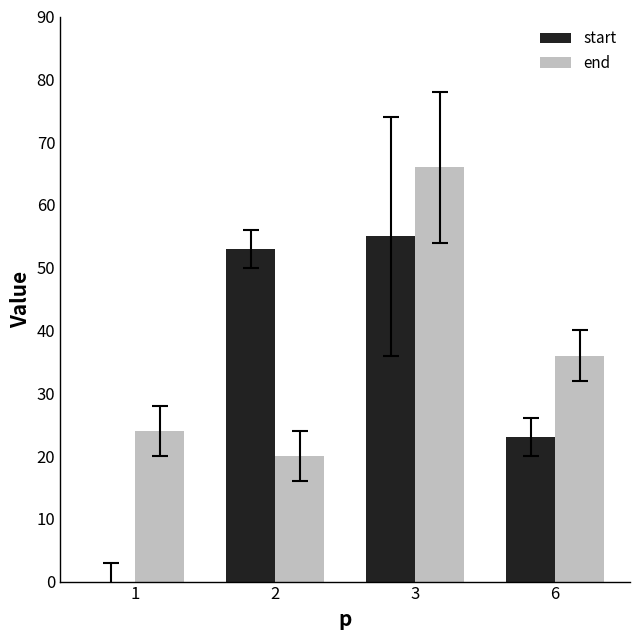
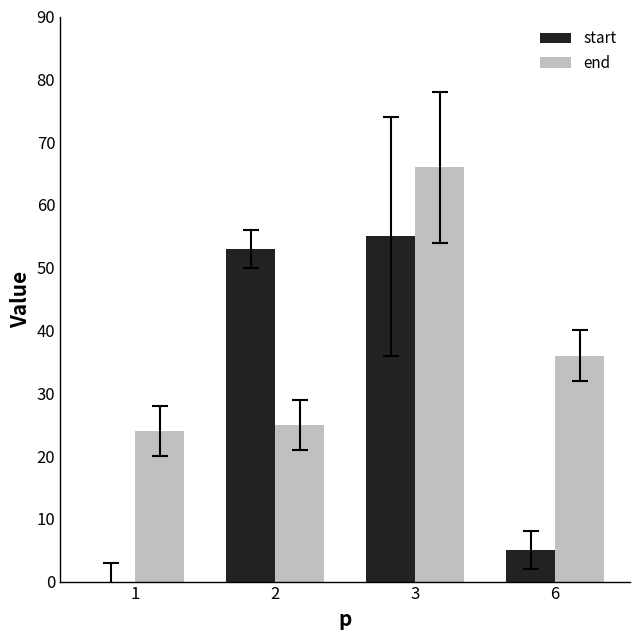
end, 2: 20 -> 25
start, 6: 23 -> 5
